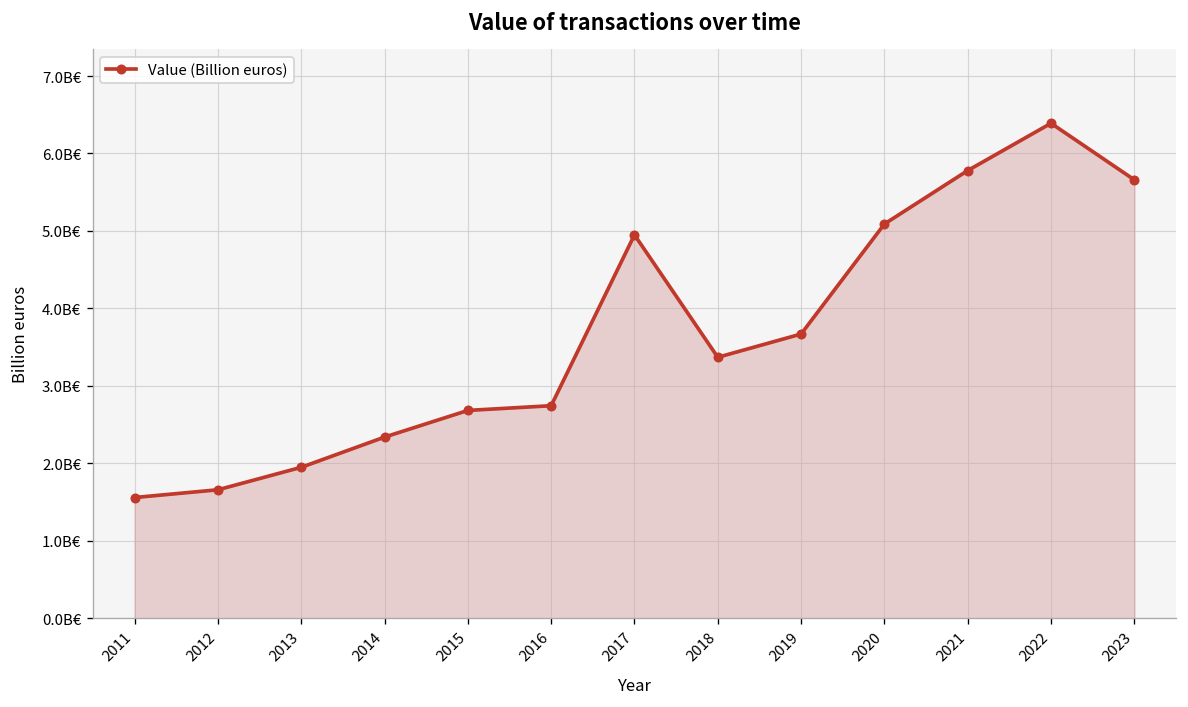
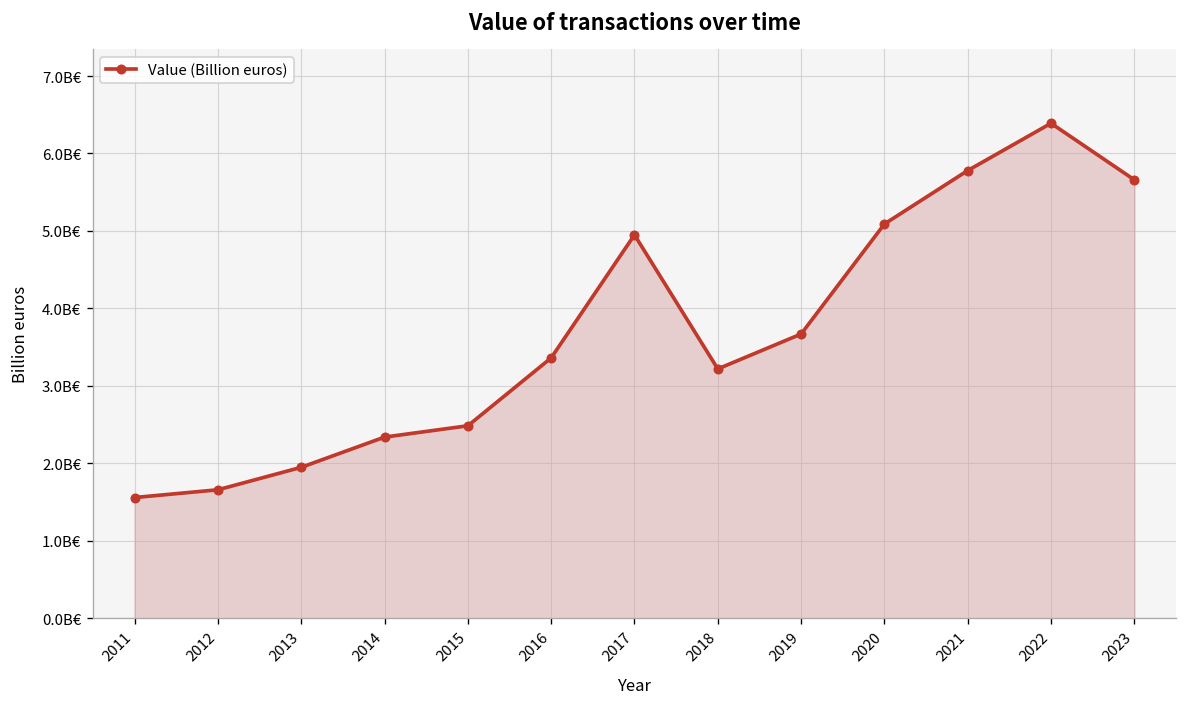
2015: 2.7B€ -> 2.5B€
2016: 2.7B€ -> 3.4B€
2018: 3.4B€ -> 3.2B€
